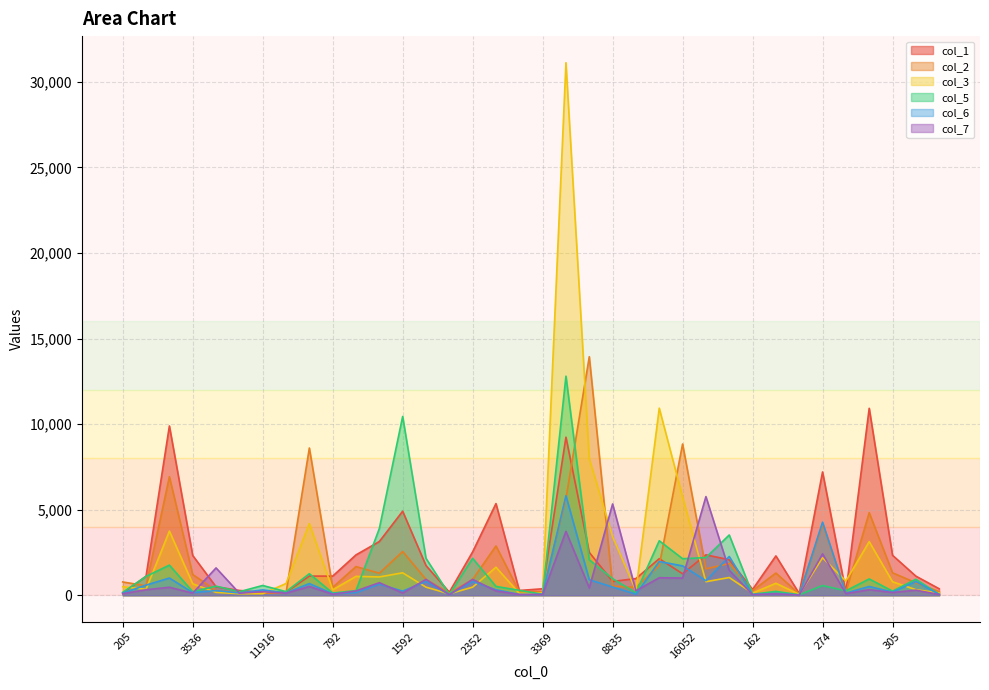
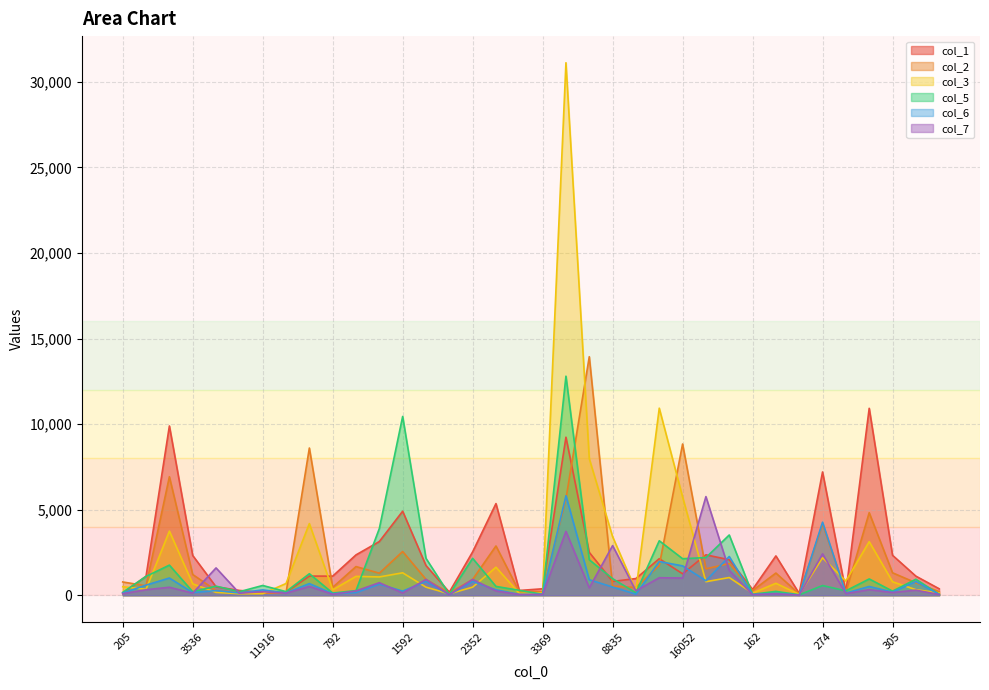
col_7, 8835: 5,300 -> 2,900
